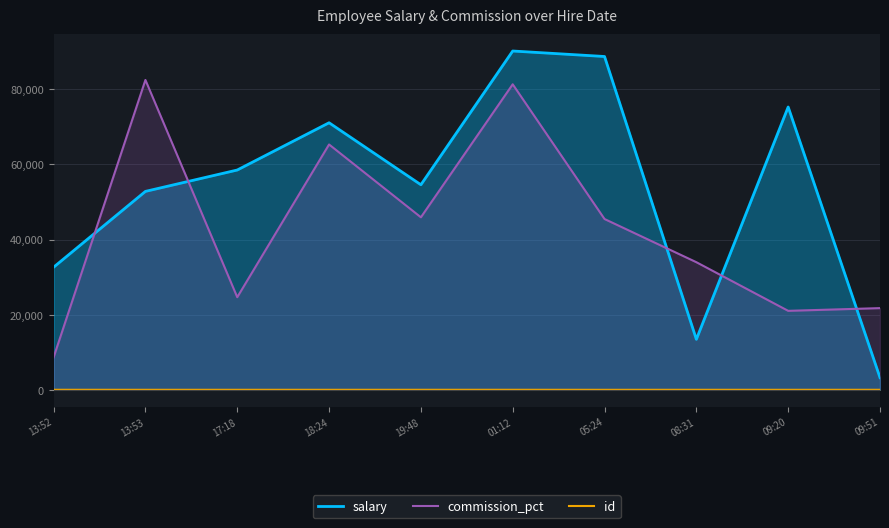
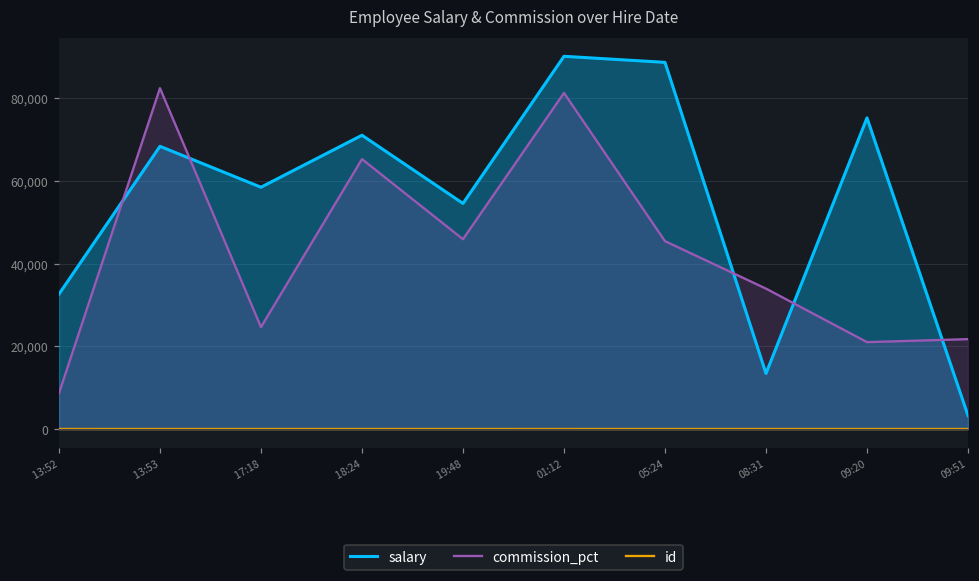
salary, 13:53: 53,000 -> 68,000
